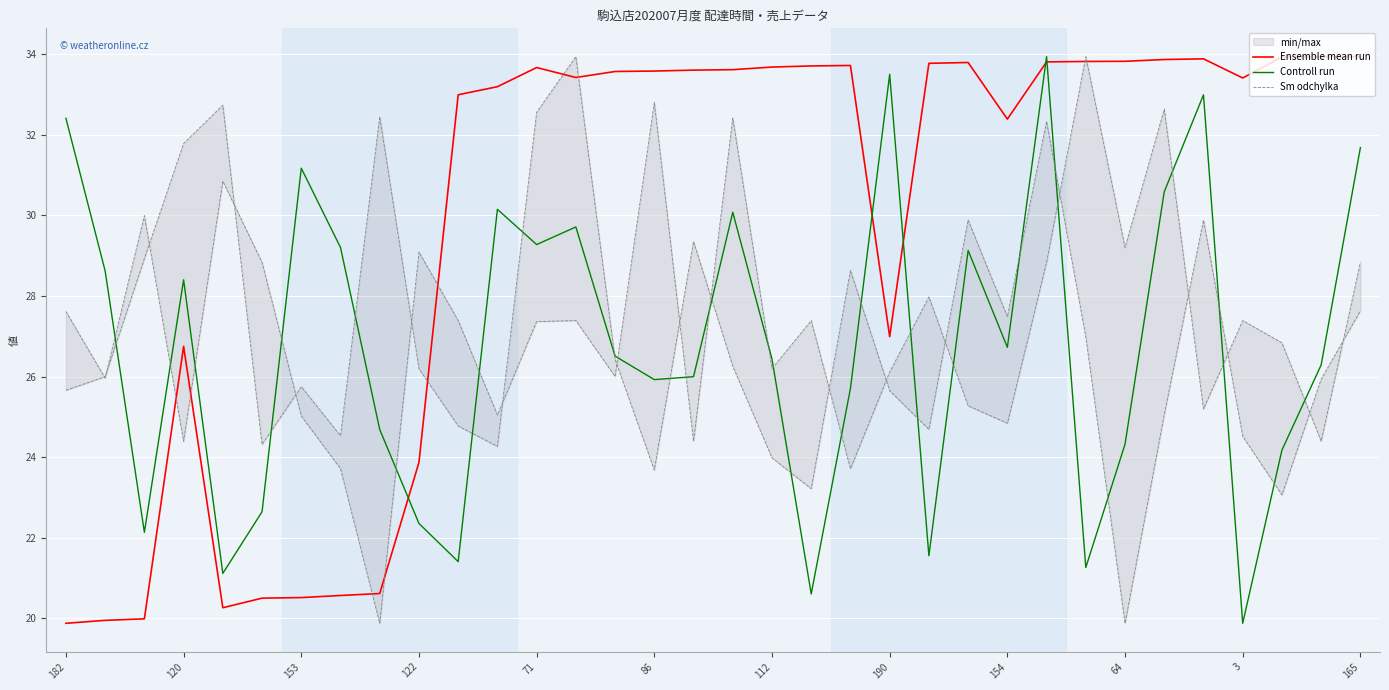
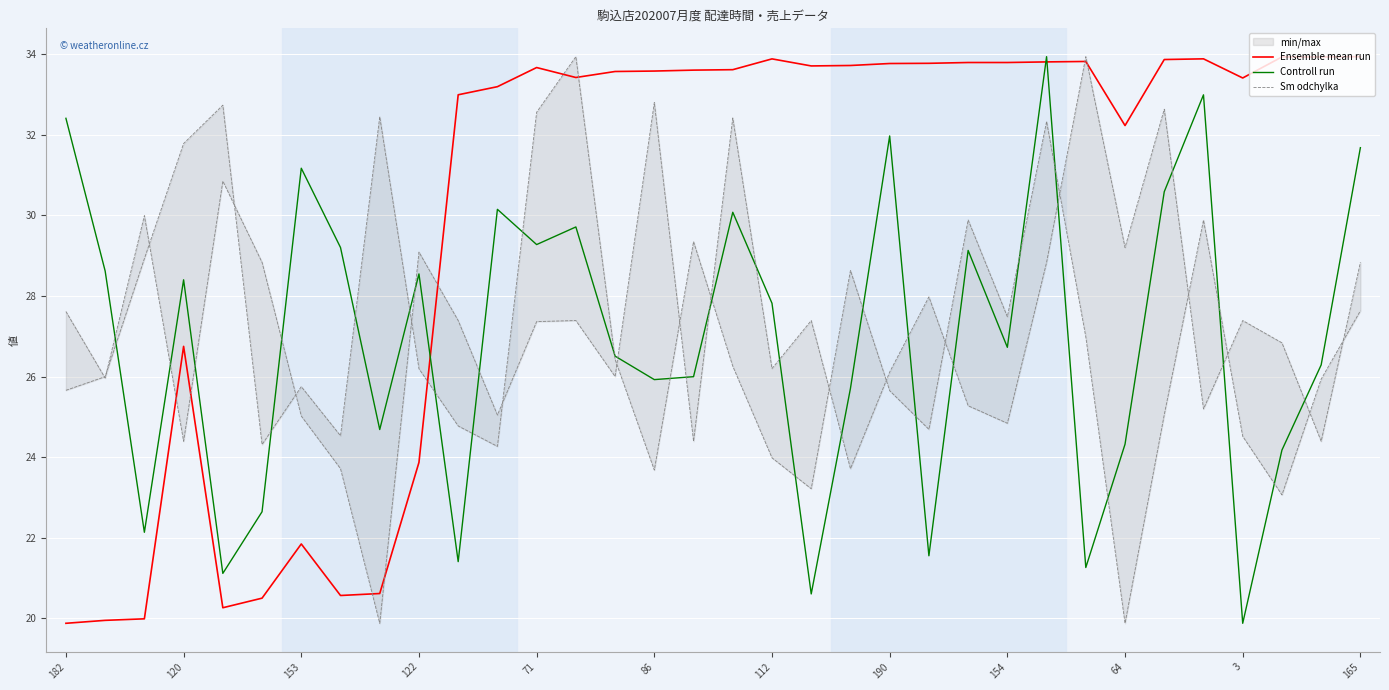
Ensemble mean run, 153: 20.5 -> 21.8
Controll run, 122: 22.4 -> 28.5
Ensemble mean run, 112: 33.7 -> 33.9
Controll run, 112: 26.4 -> 27.8
Ensemble mean run, 190: 27.0 -> 33.8
Controll run, 190: 33.5 -> 32.0
Ensemble mean run, 154: 32.4 -> 33.8
Ensemble mean run, 64: 33.8 -> 32.2
